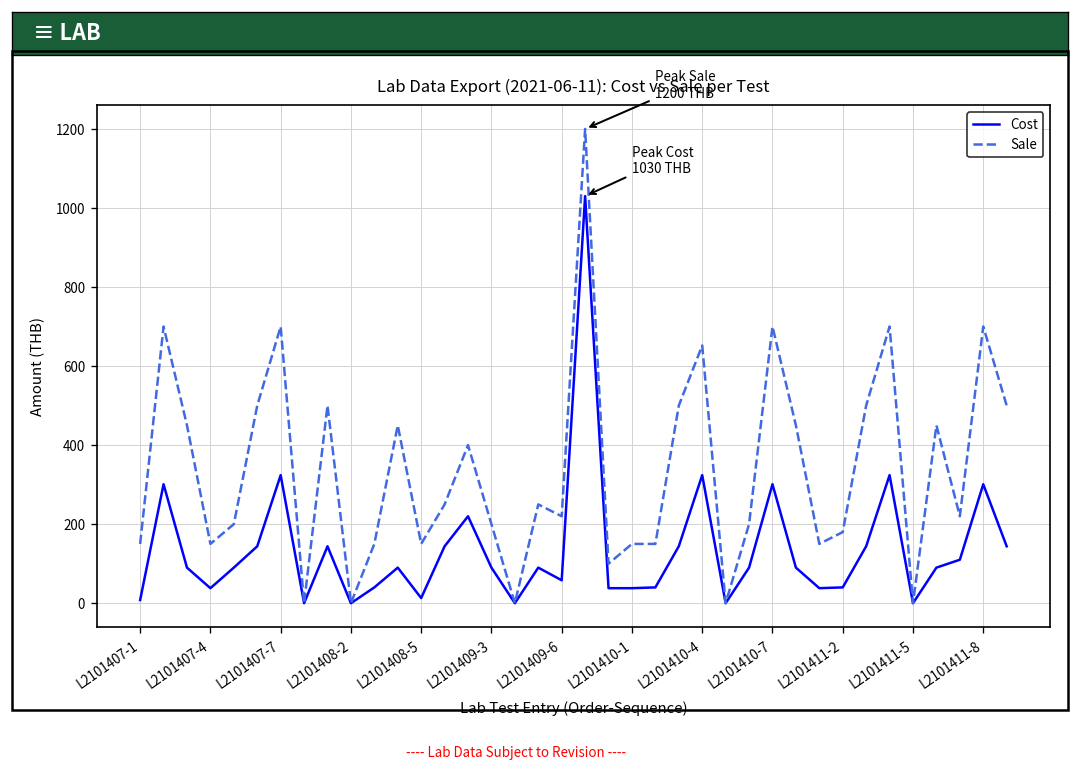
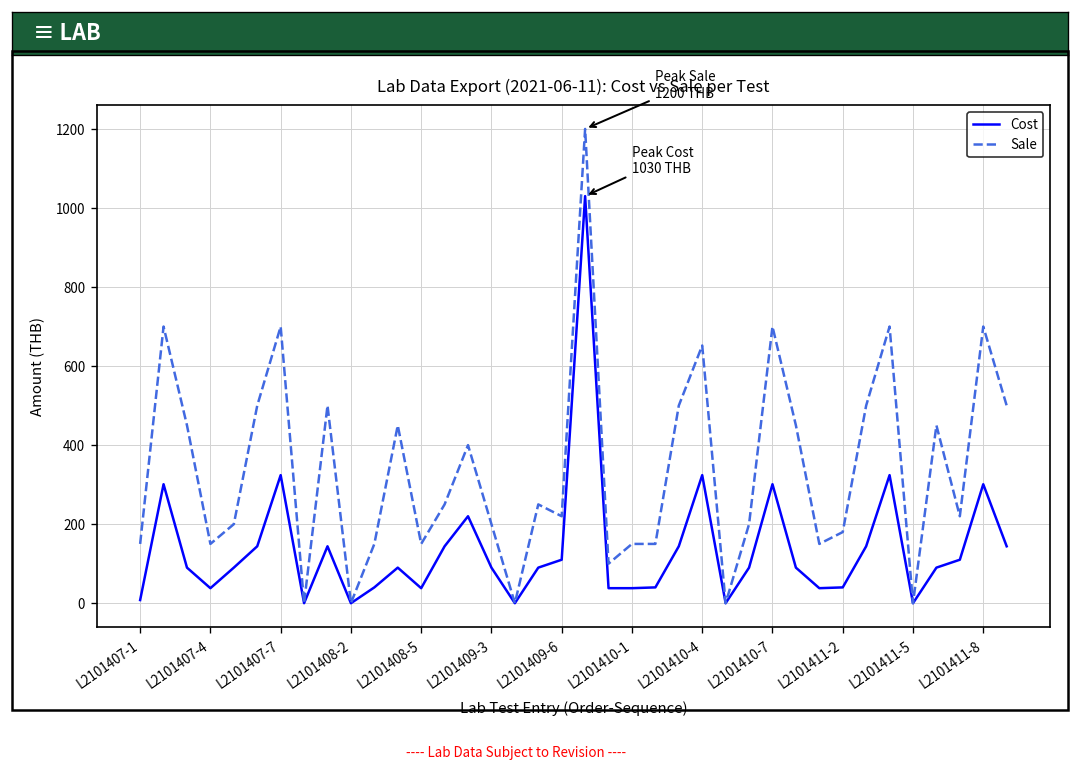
Cost, L2101408-5: 10 -> 40
Cost, L2101409-6: 60 -> 110
